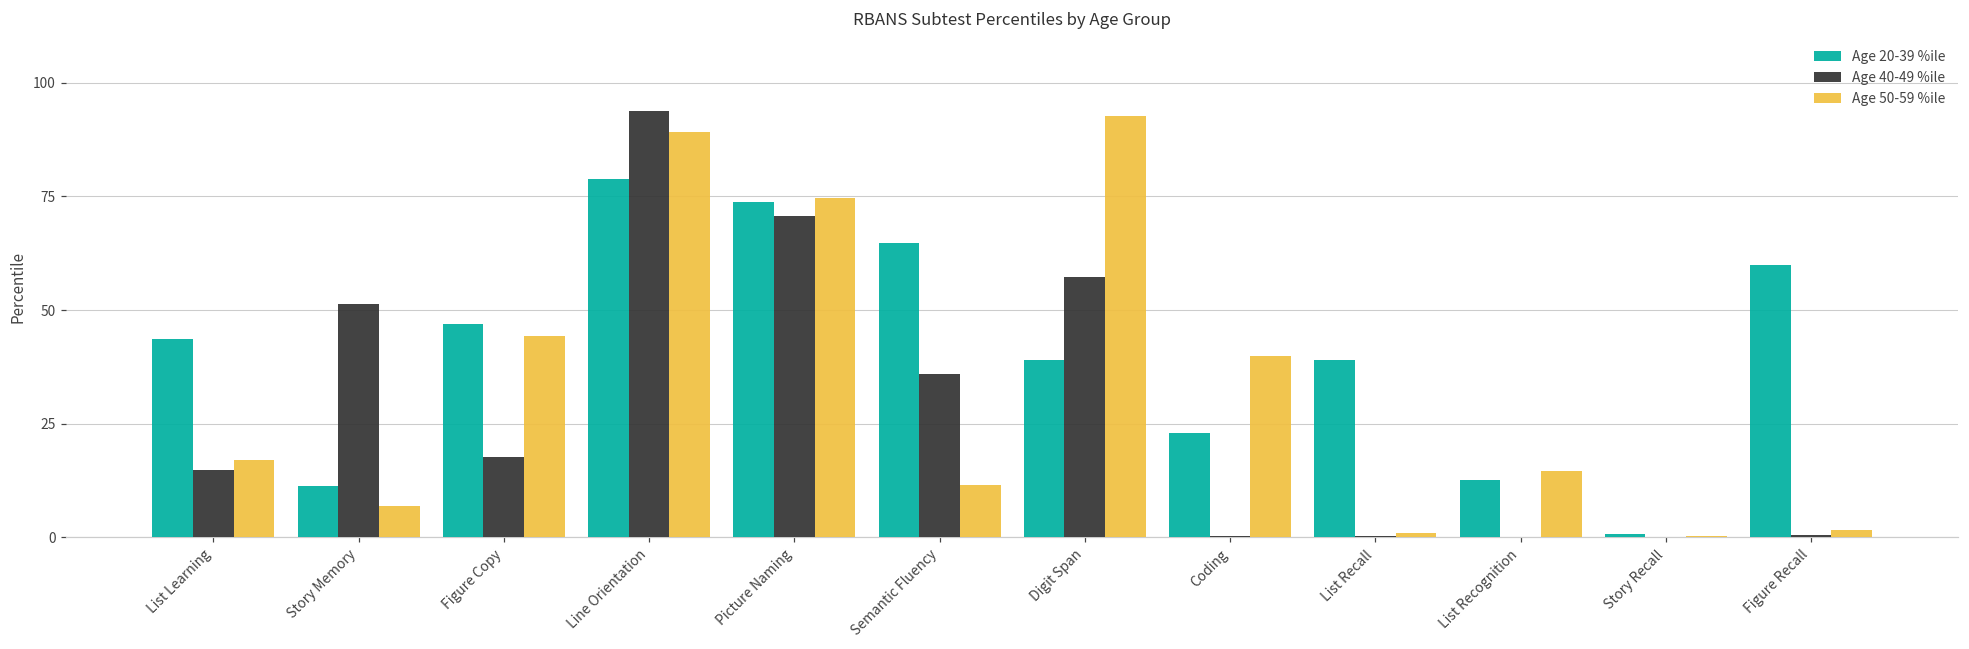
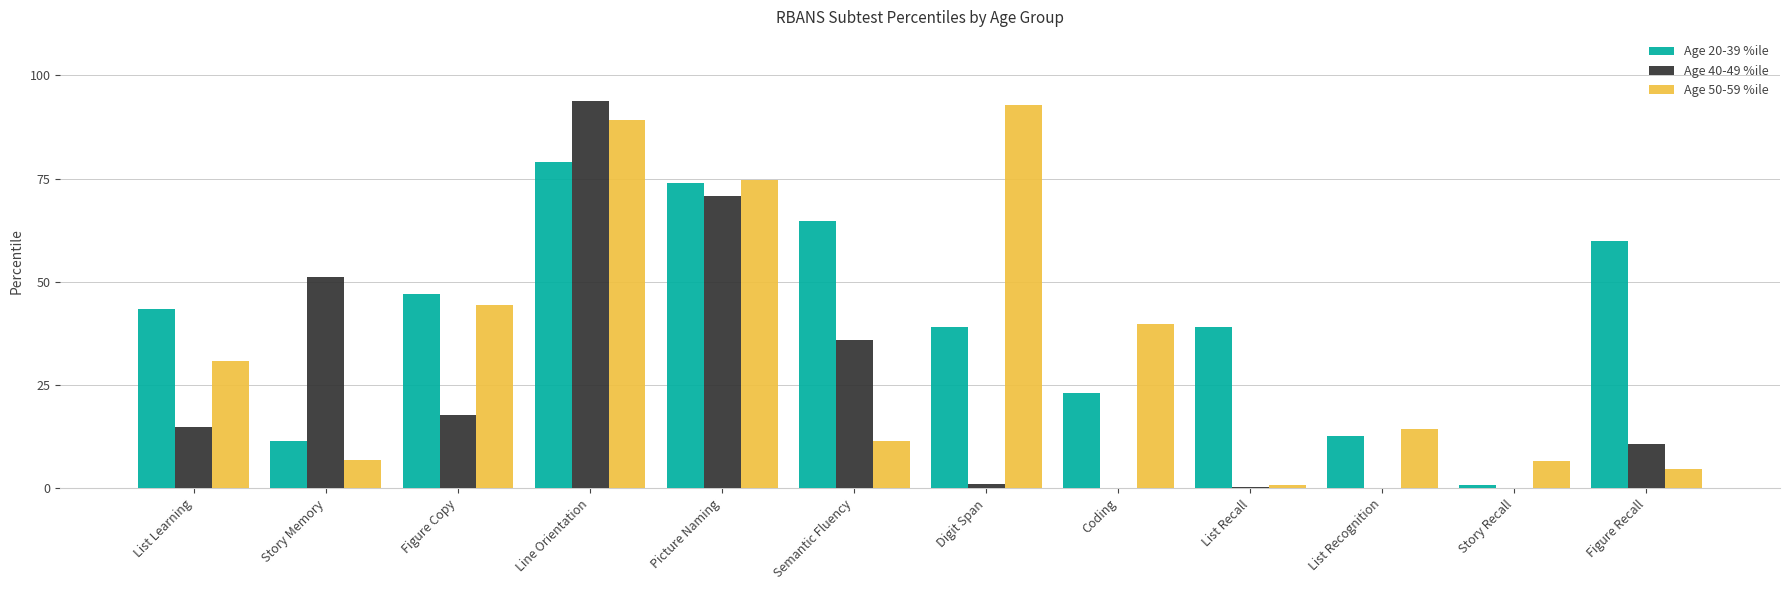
Age 50-59 %ile, List Learning: 17 -> 31
Age 40-49 %ile, Digit Span: 57 -> 1
Age 50-59 %ile, Story Recall: 0 -> 7
Age 40-49 %ile, Figure Recall: 1 -> 11
Age 50-59 %ile, Figure Recall: 2 -> 5
